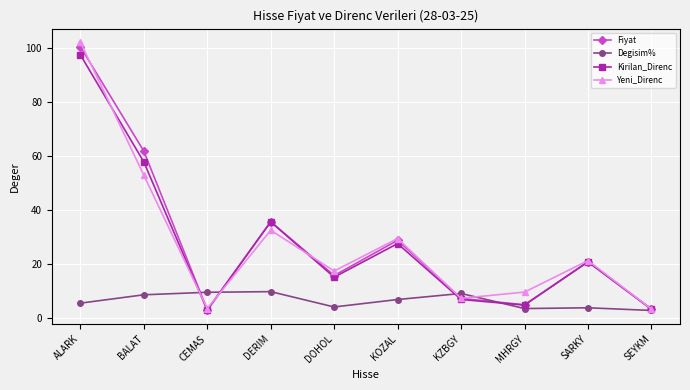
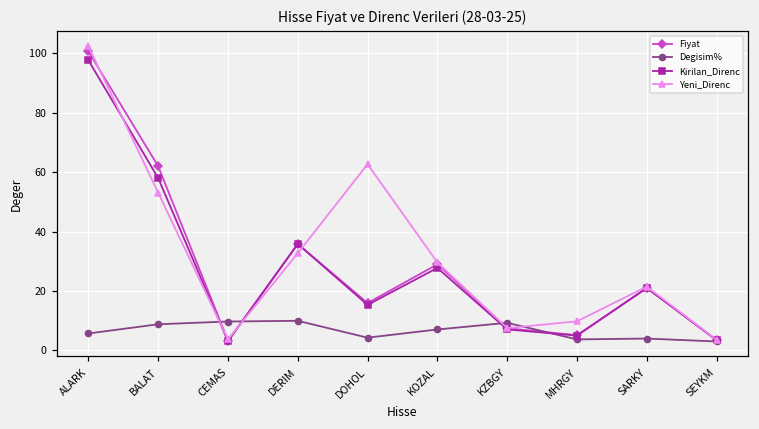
Yeni_Direnc, DOHOL: 18 -> 63
